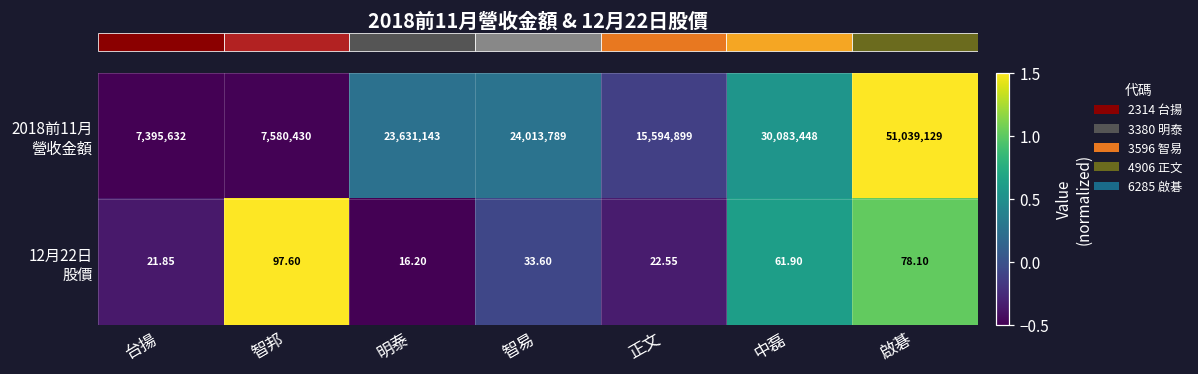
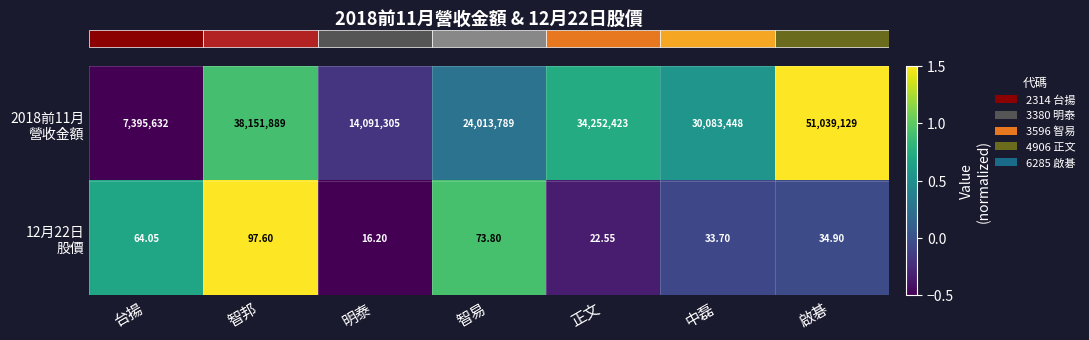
2018前11月 營收金額, 智邦: 7,580,430 -> 38,151,889
2018前11月 營收金額, 明泰: 23,631,143 -> 14,091,305
2018前11月 營收金額, 正文: 15,594,899 -> 34,252,423
12月22日 股價, 台揚: 21.85 -> 64.05
12月22日 股價, 智易: 33.60 -> 73.80
12月22日 股價, 中磊: 61.90 -> 33.70
12月22日 股價, 啟碁: 78.10 -> 34.90
